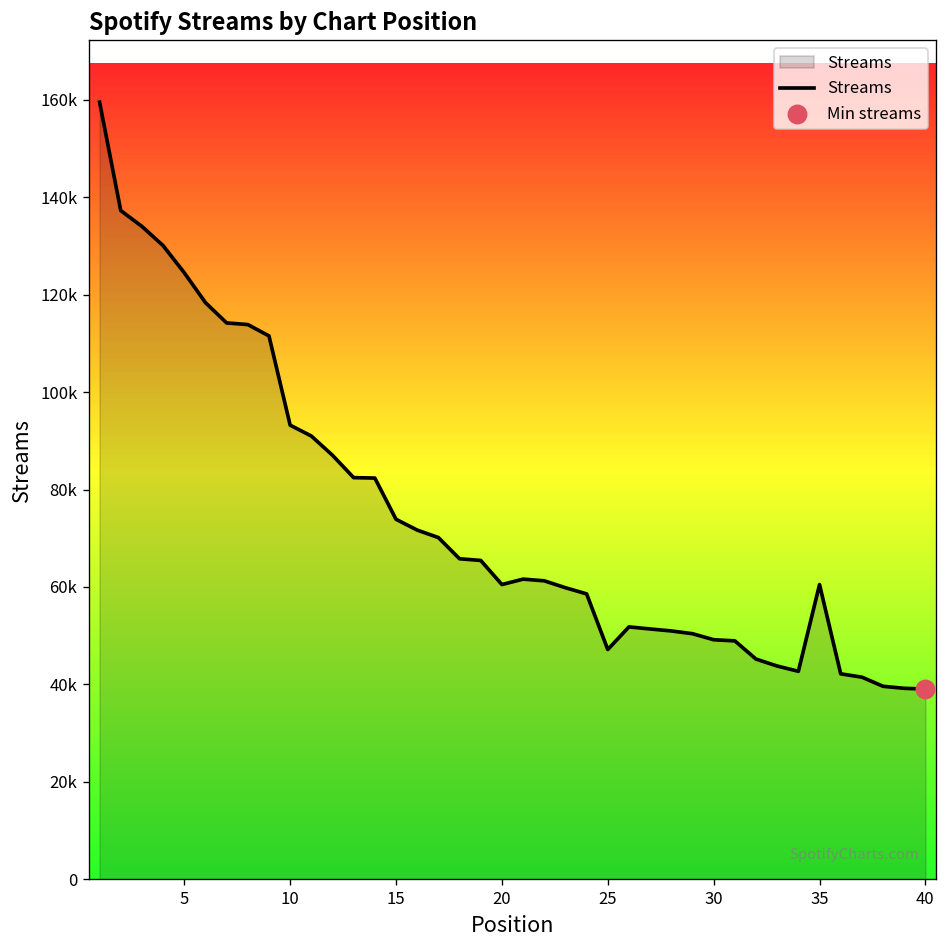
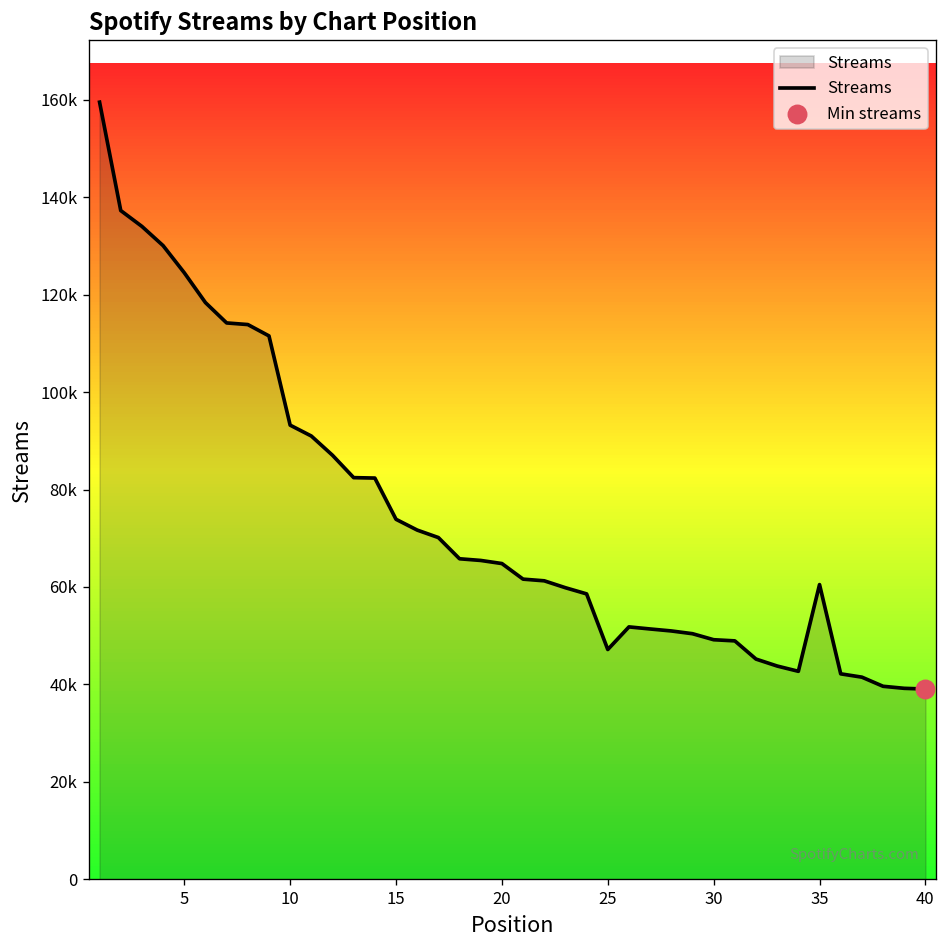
Streams, 20: 60000 -> 65000
